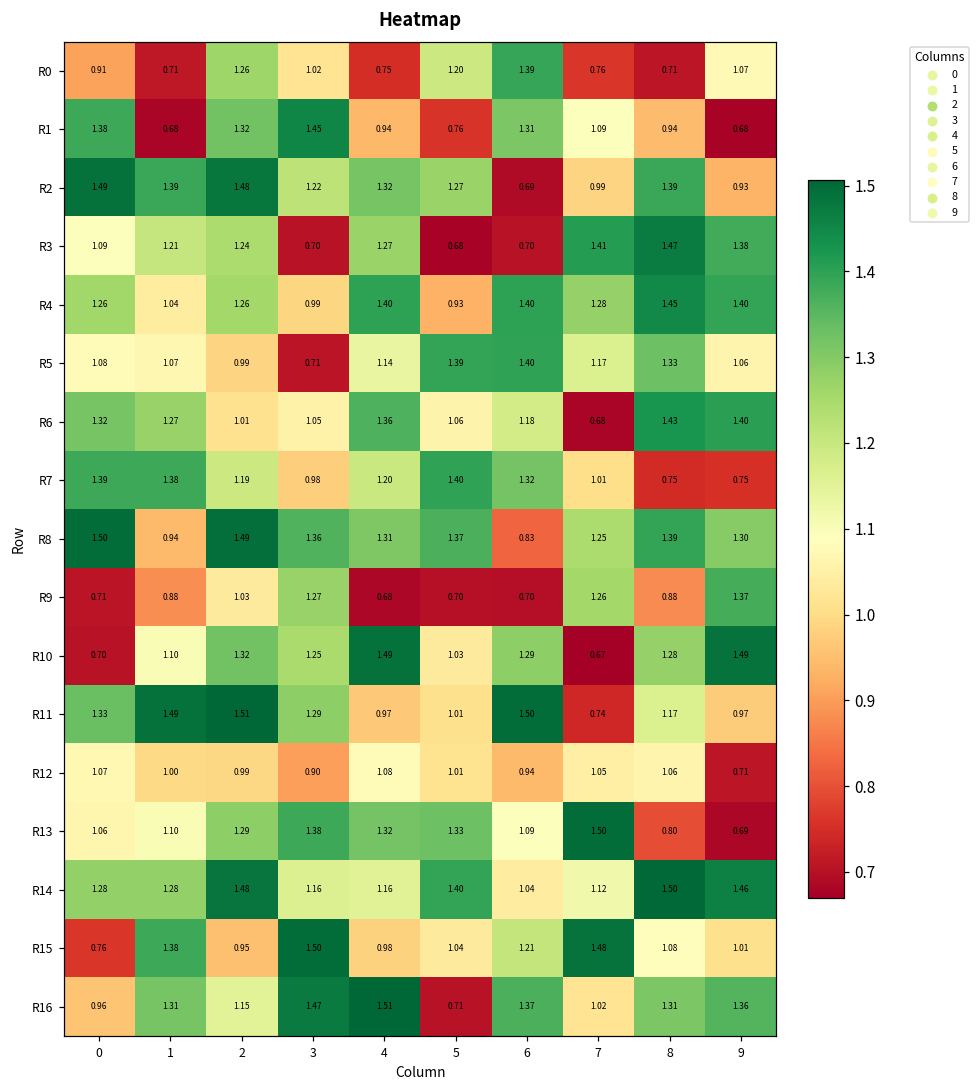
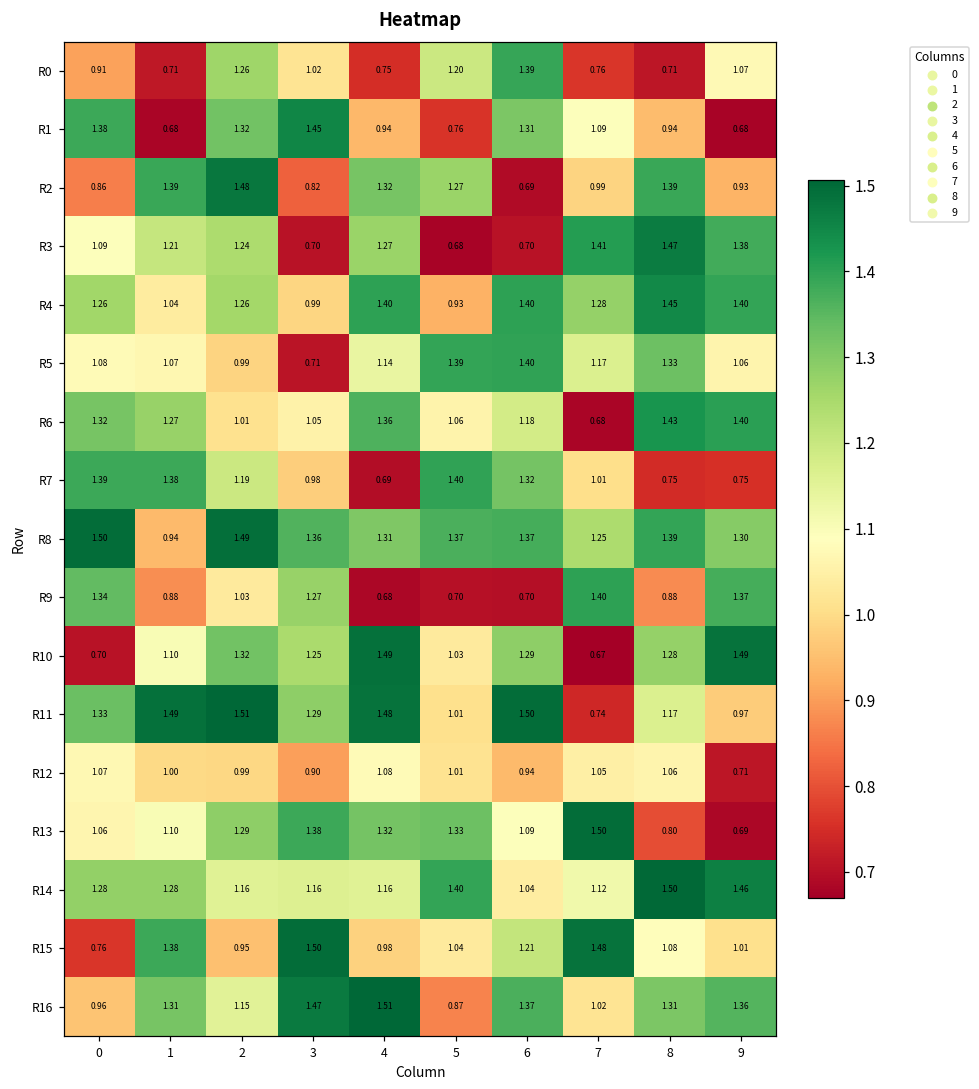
R2, 0: 1.49 -> 0.86
R2, 3: 1.22 -> 0.82
R7, 4: 1.20 -> 0.69
R8, 6: 0.83 -> 1.37
R9, 0: 0.71 -> 1.34
R9, 7: 1.26 -> 1.40
R11, 4: 0.97 -> 1.48
R14, 2: 1.48 -> 1.16
R16, 5: 0.71 -> 0.87
